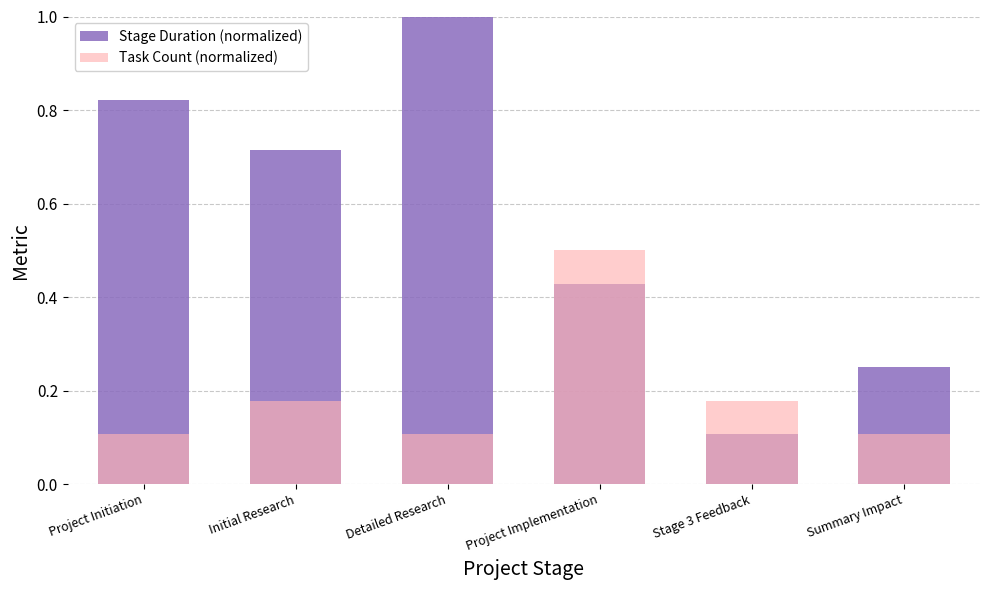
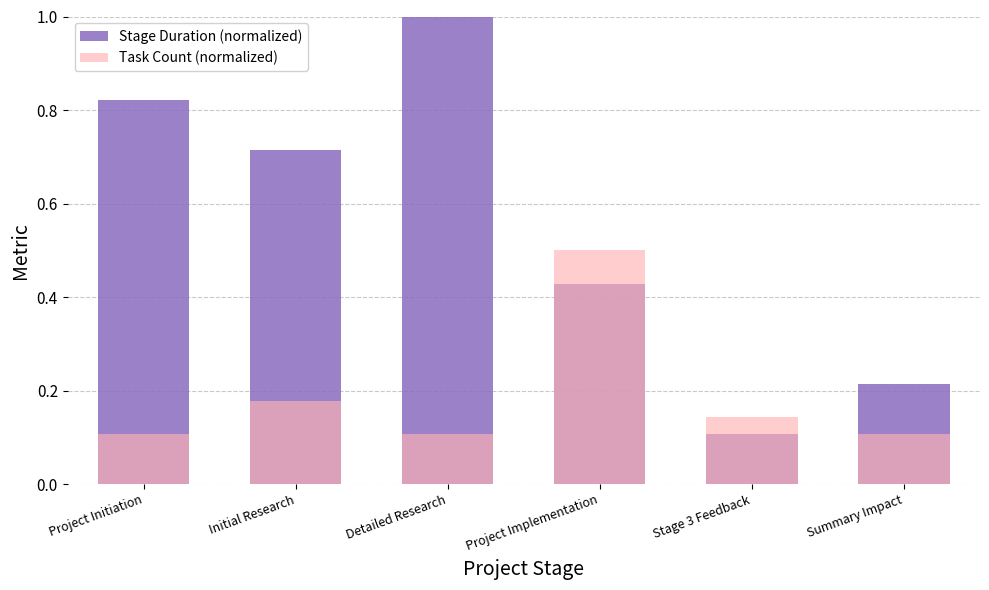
Task Count (normalized), Stage 3 Feedback: 0.18 -> 0.14
Stage Duration (normalized), Summary Impact: 0.25 -> 0.21
